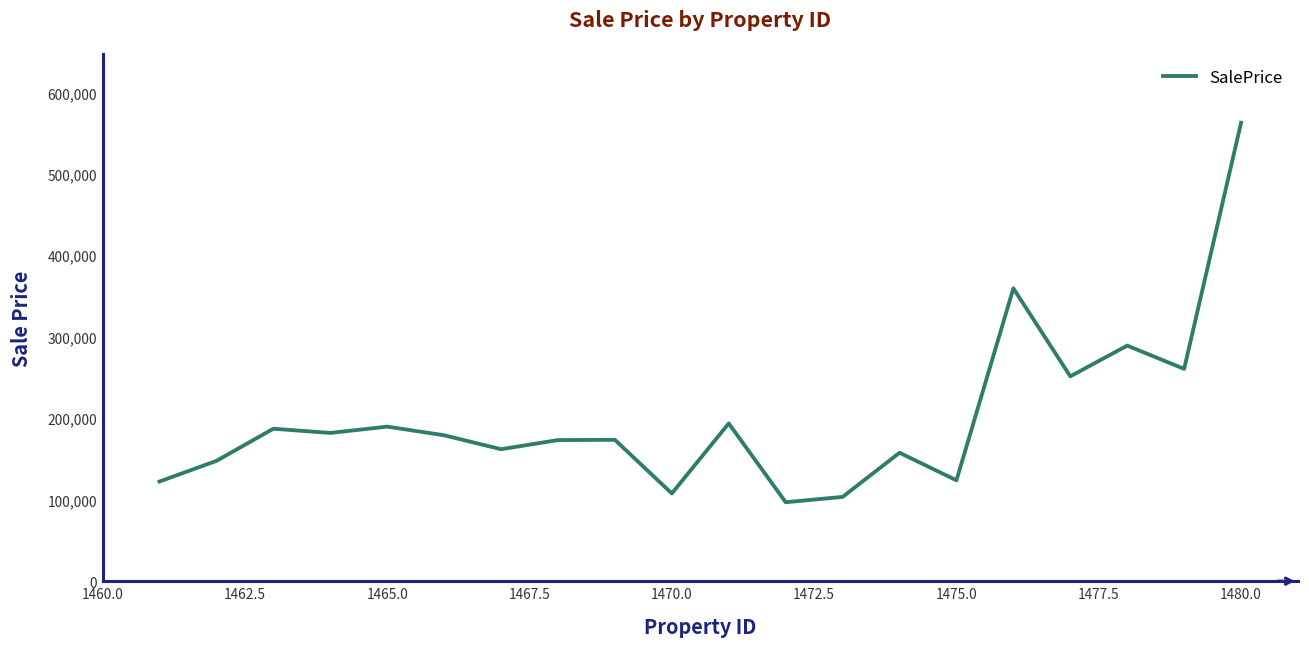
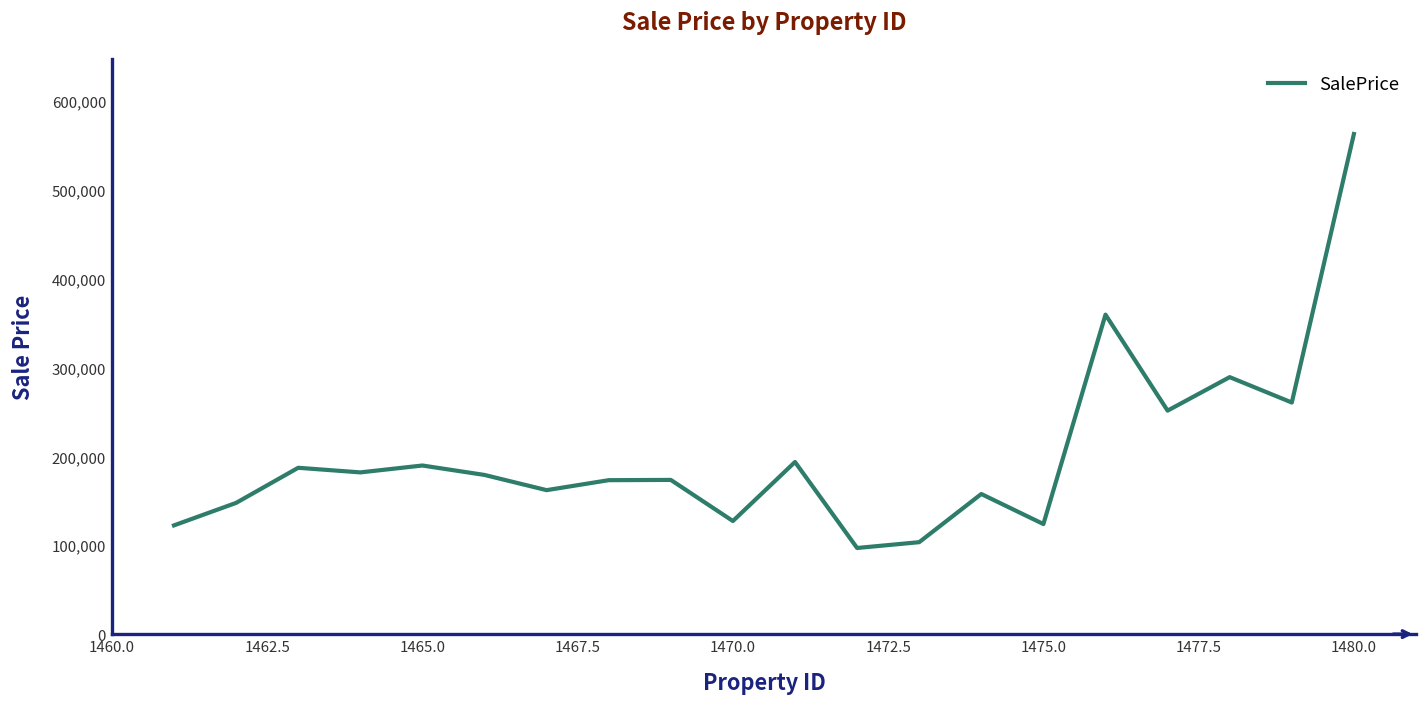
1470.0: 110,000 -> 130,000
